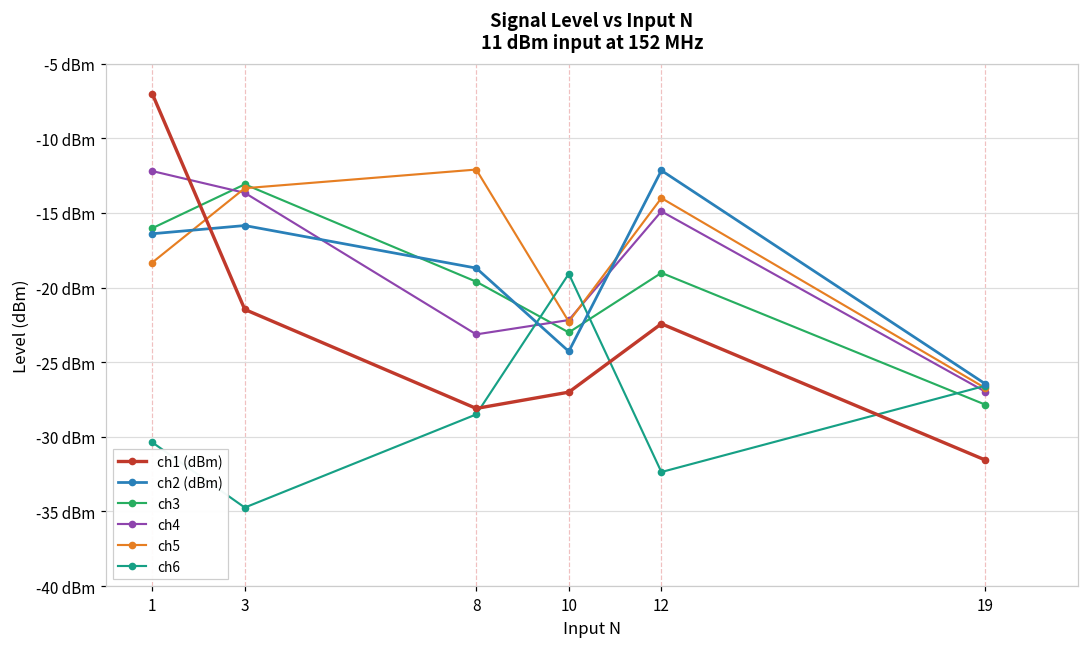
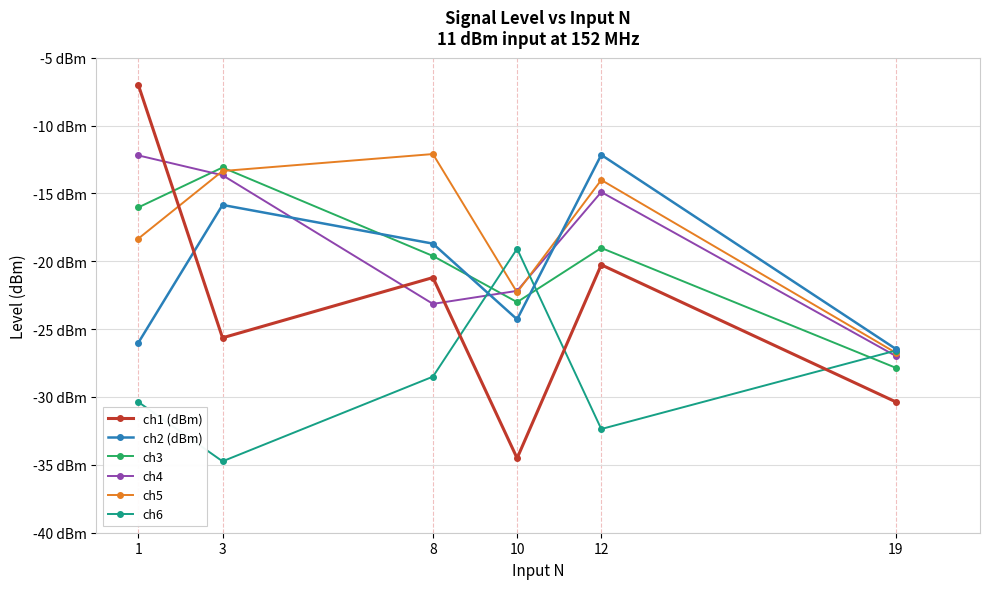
ch2 (dBm), 1: -16.4 dBm -> -26.0 dBm
ch1 (dBm), 3: -21.5 dBm -> -25.6 dBm
ch1 (dBm), 8: -28.1 dBm -> -21.2 dBm
ch1 (dBm), 10: -27.0 dBm -> -34.5 dBm
ch1 (dBm), 12: -22.4 dBm -> -20.3 dBm
ch1 (dBm), 19: -31.6 dBm -> -30.4 dBm
